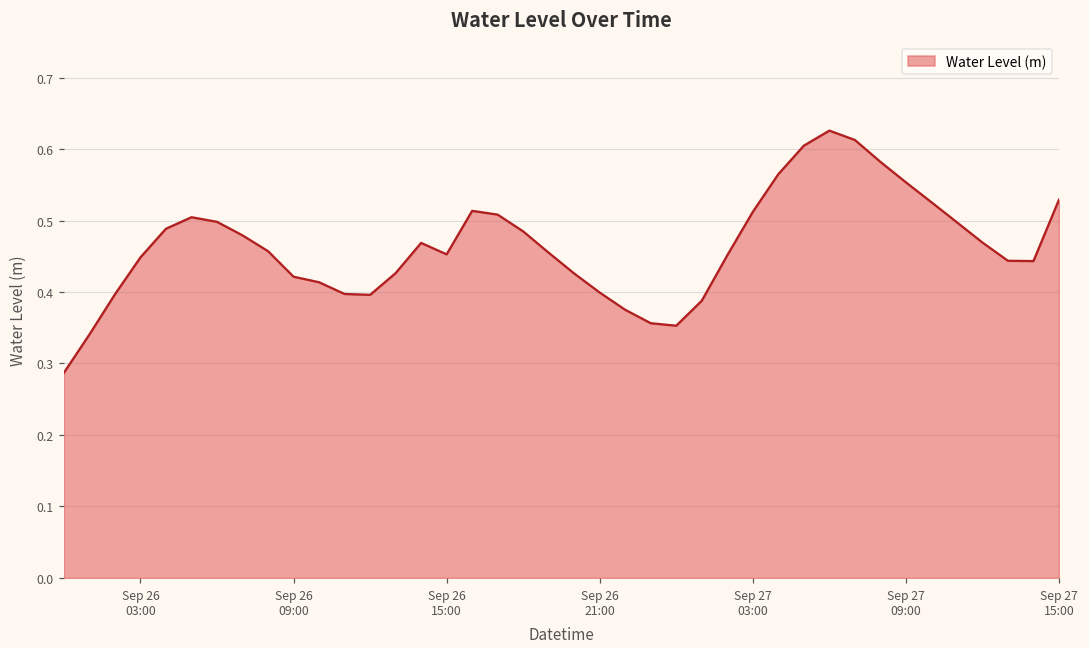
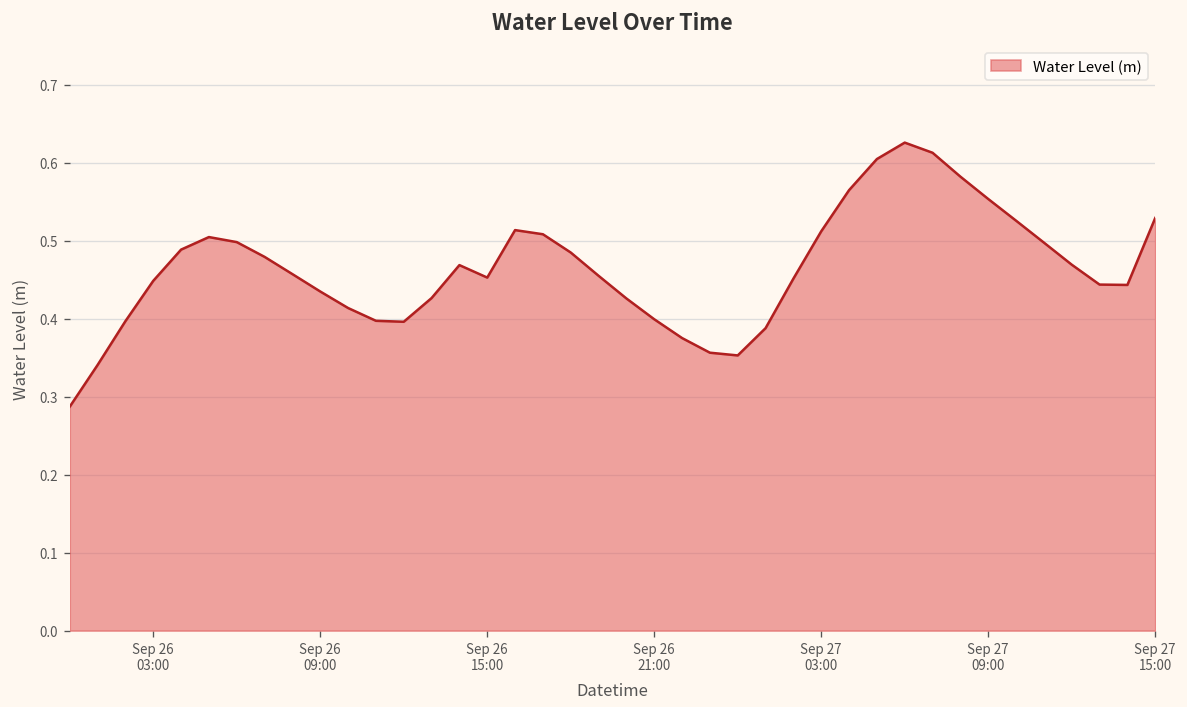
Sep 26 09:00: 0.42 -> 0.43
